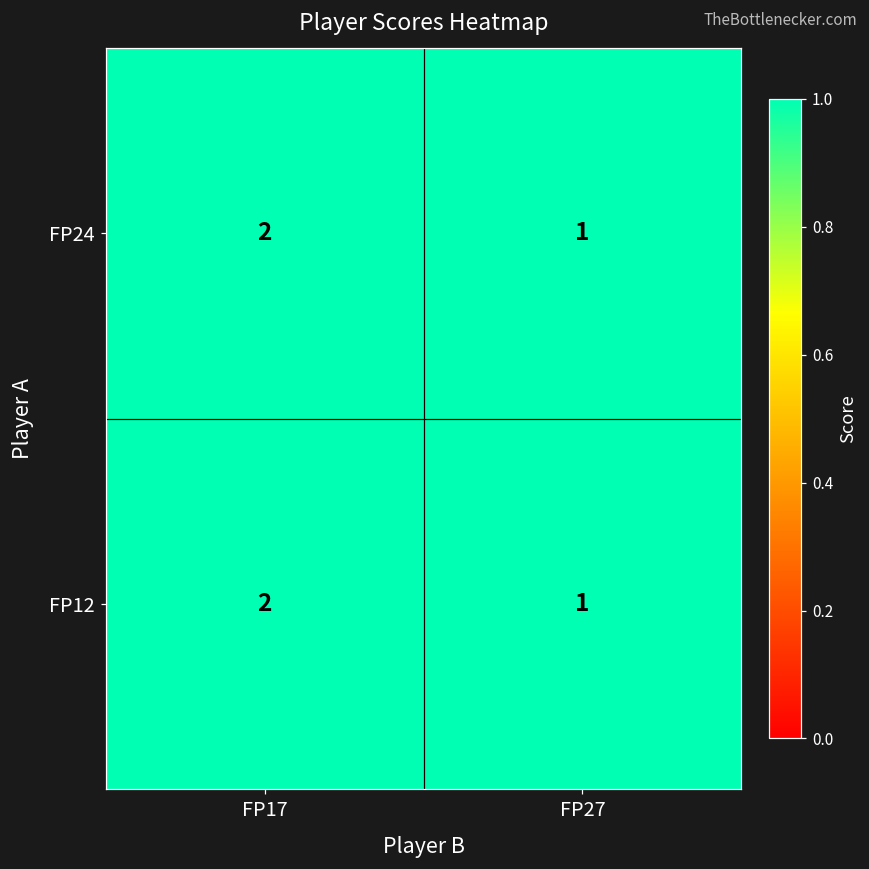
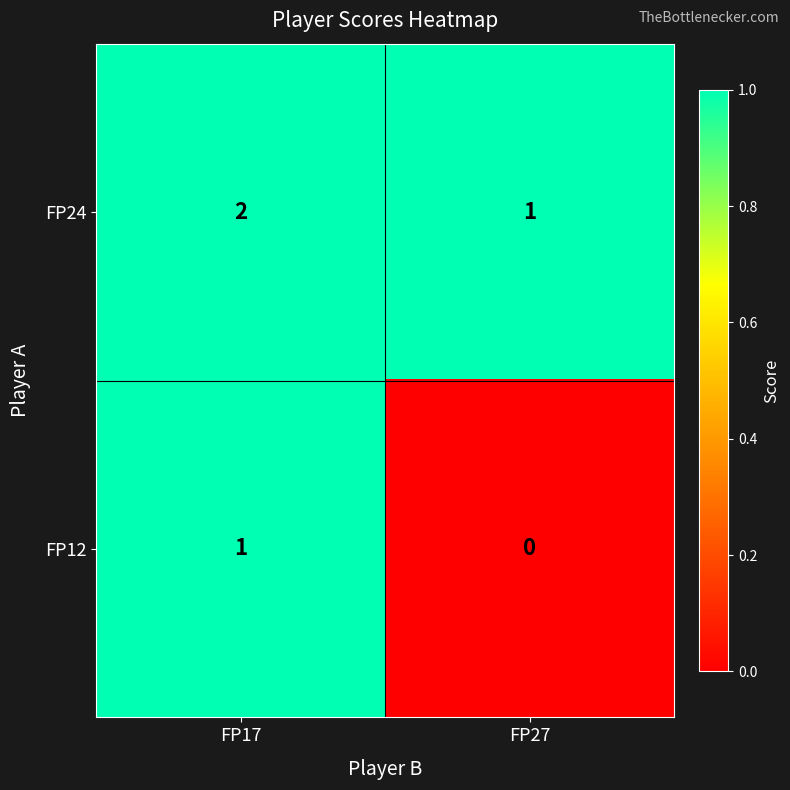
FP12, FP17: 2 -> 1
FP12, FP27: 1 -> 0
